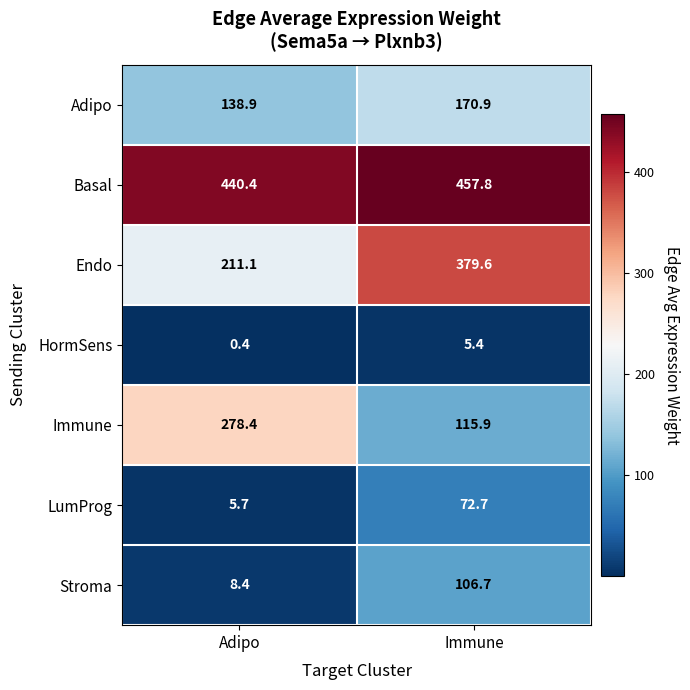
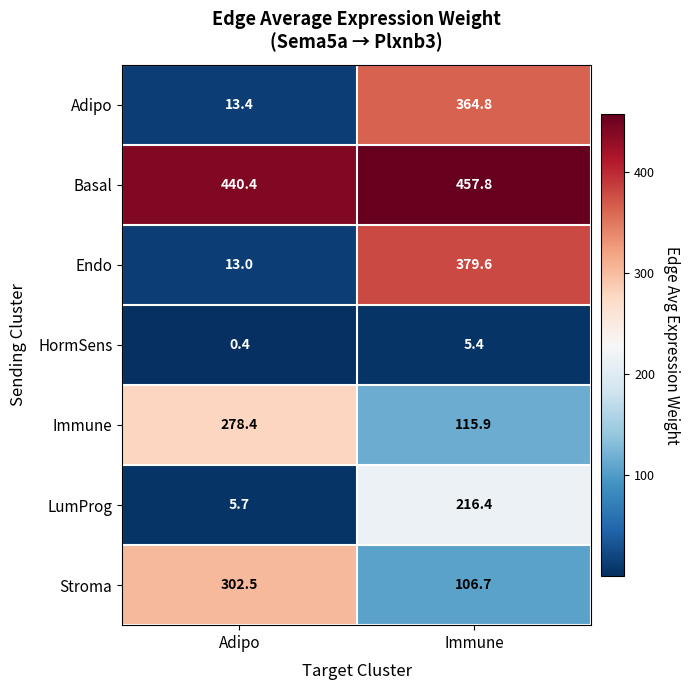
Adipo, Adipo: 138.9 -> 13.4
Adipo, Immune: 170.9 -> 364.8
Endo, Adipo: 211.1 -> 13.0
LumProg, Immune: 72.7 -> 216.4
Stroma, Adipo: 8.4 -> 302.5
